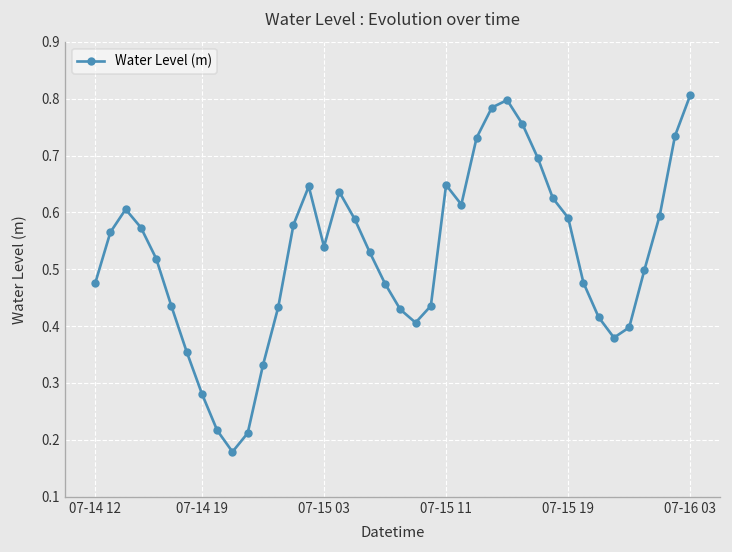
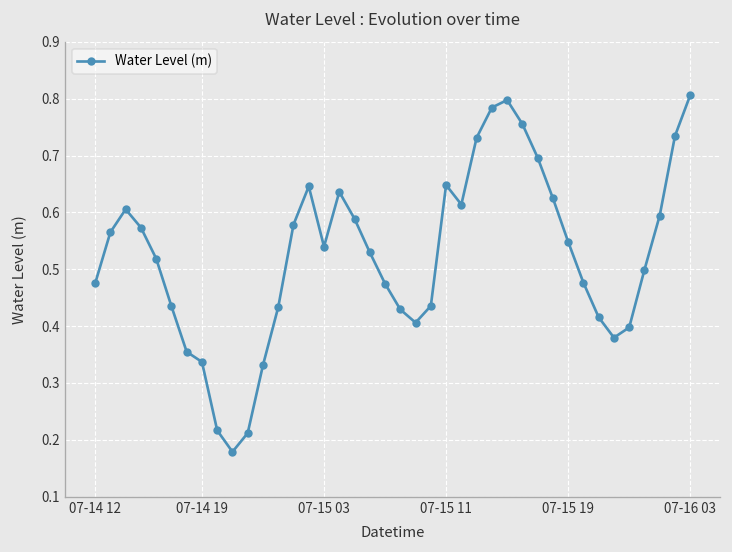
07-14 19: 0.28 -> 0.34
07-15 19: 0.59 -> 0.55
